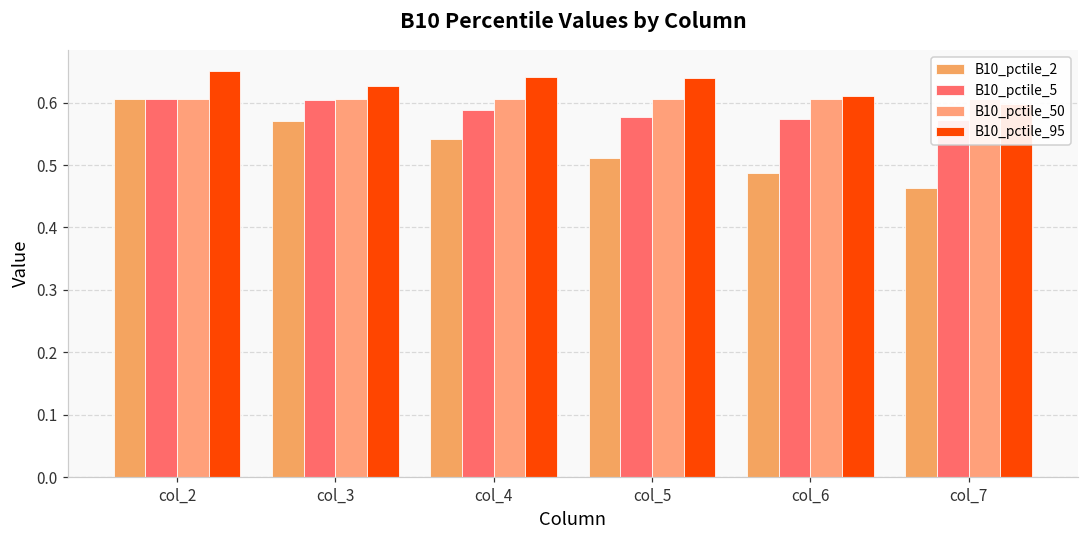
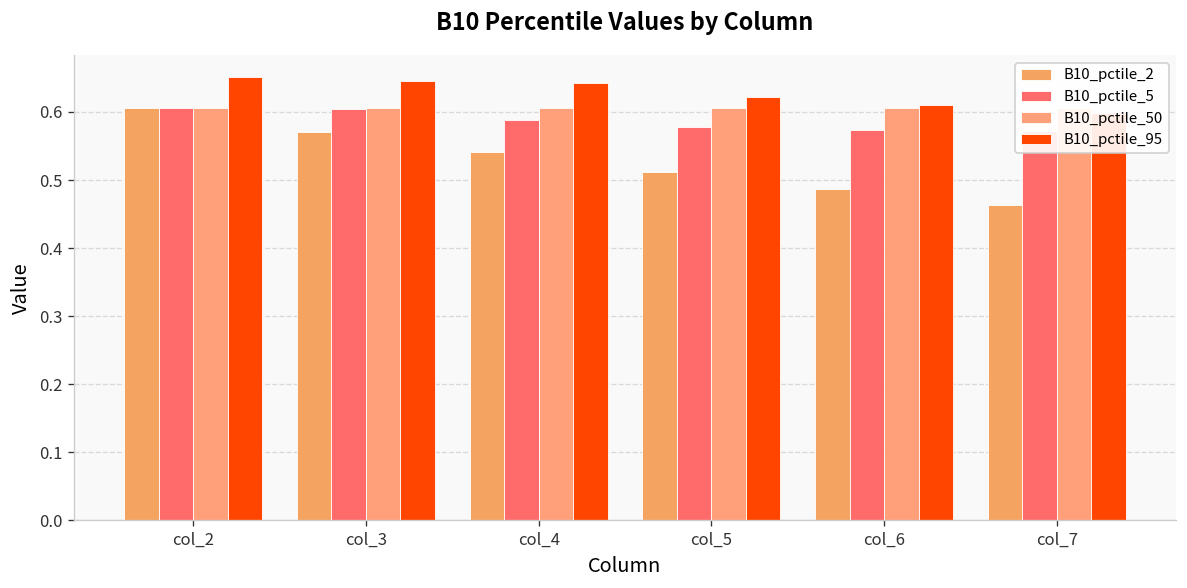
B10_pctile_95, col_3: 0.63 -> 0.65
B10_pctile_95, col_5: 0.64 -> 0.62
